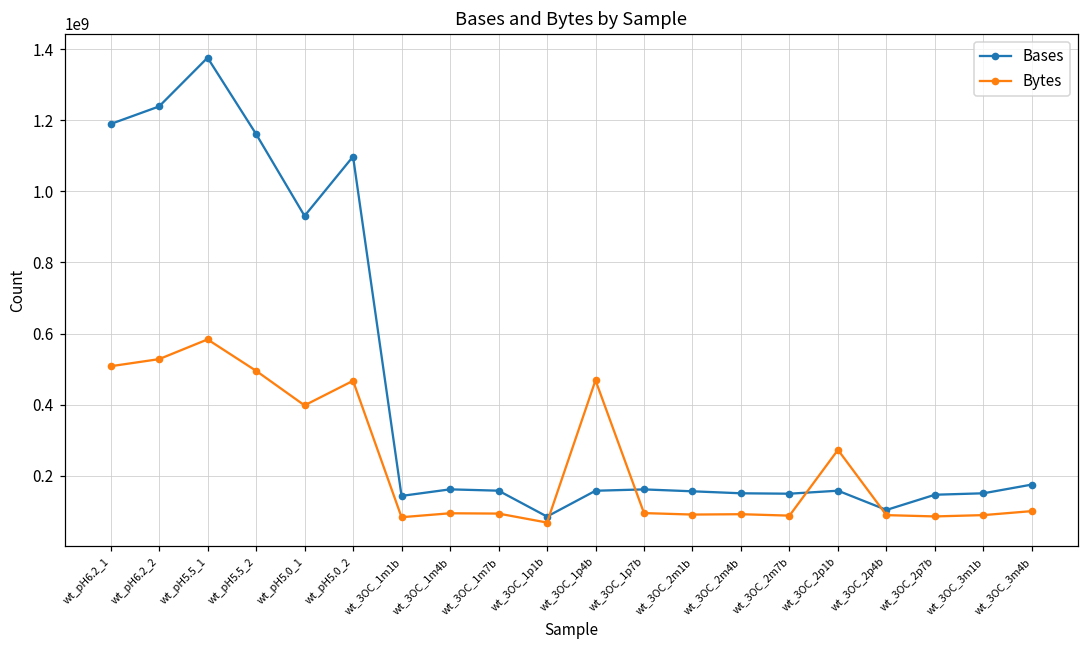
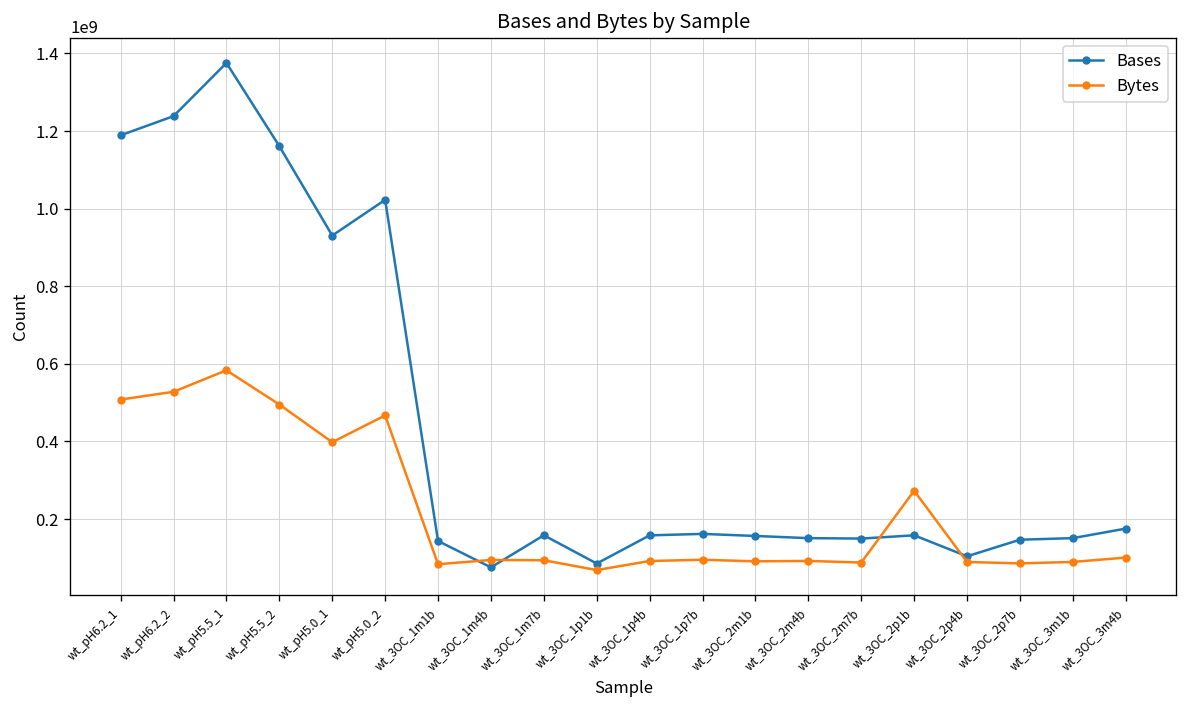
Bases, wt_pH5.0_2: 1100000000 -> 1020000000
Bases, wt_3OC_1m4b: 160000000 -> 80000000
Bytes, wt_3OC_1p4b: 470000000 -> 90000000
